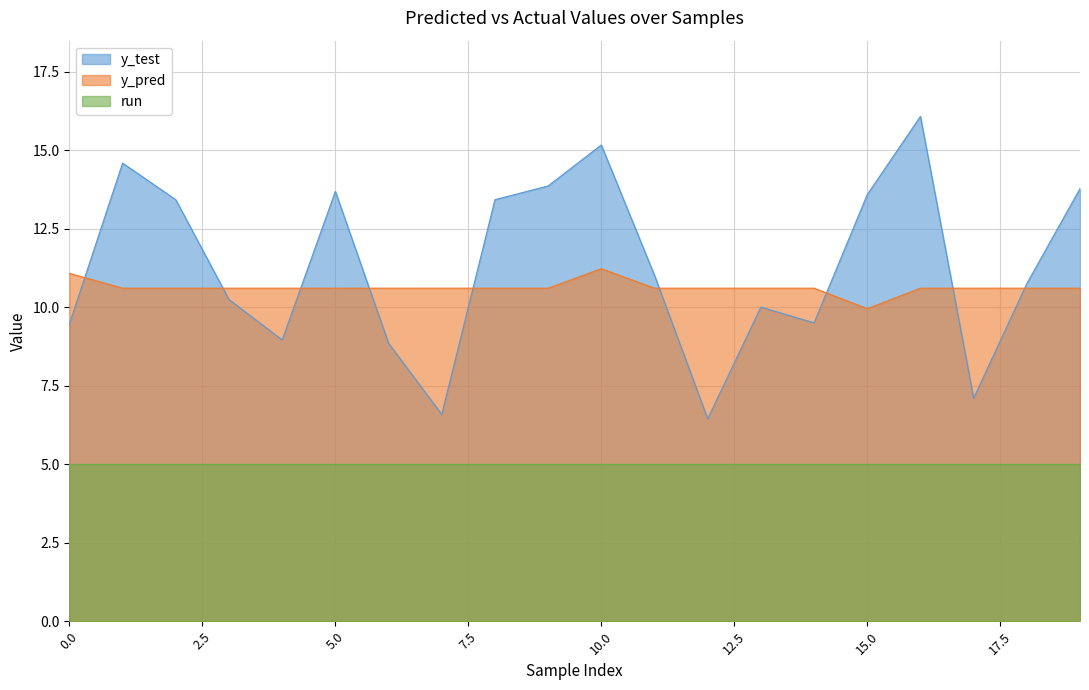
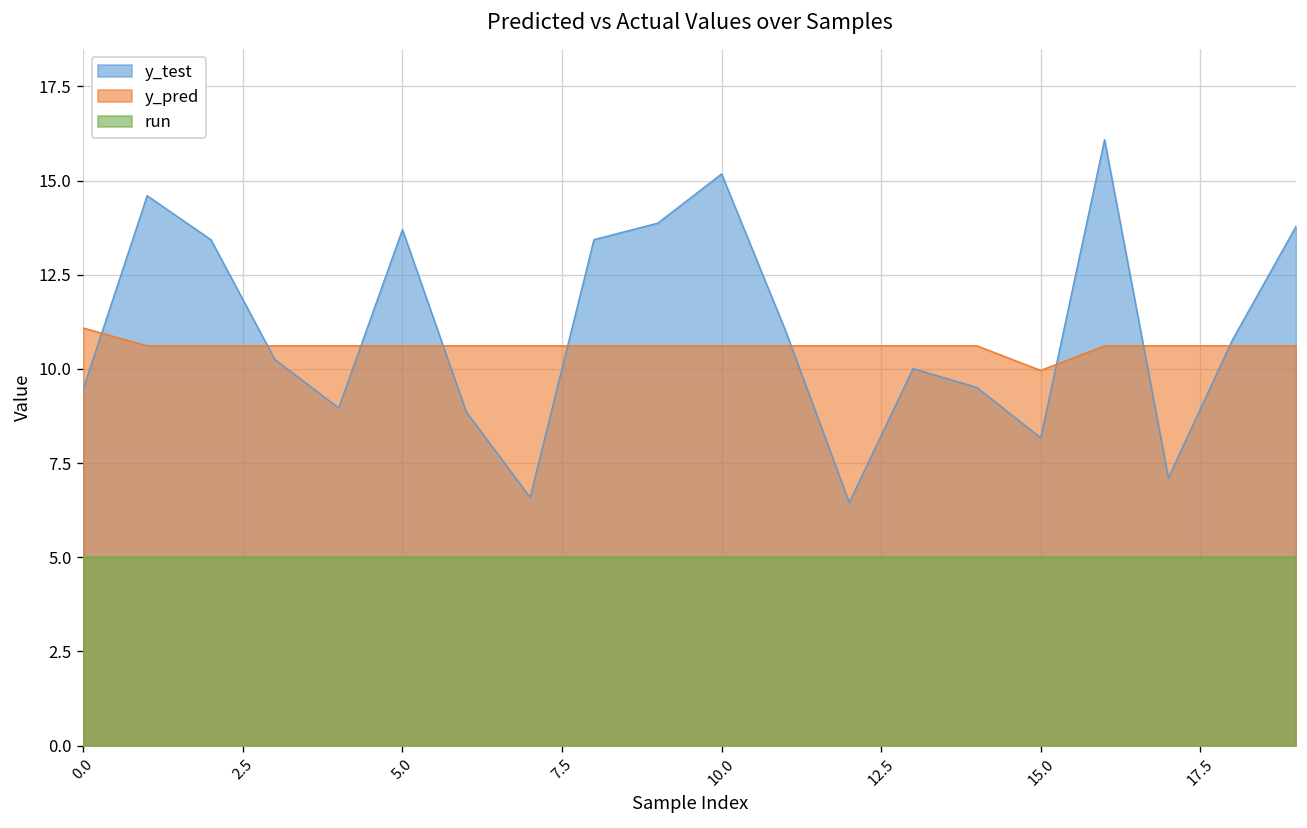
y_pred, 10.0: 11.2 -> 10.6
y_test, 15.0: 13.6 -> 8.2
